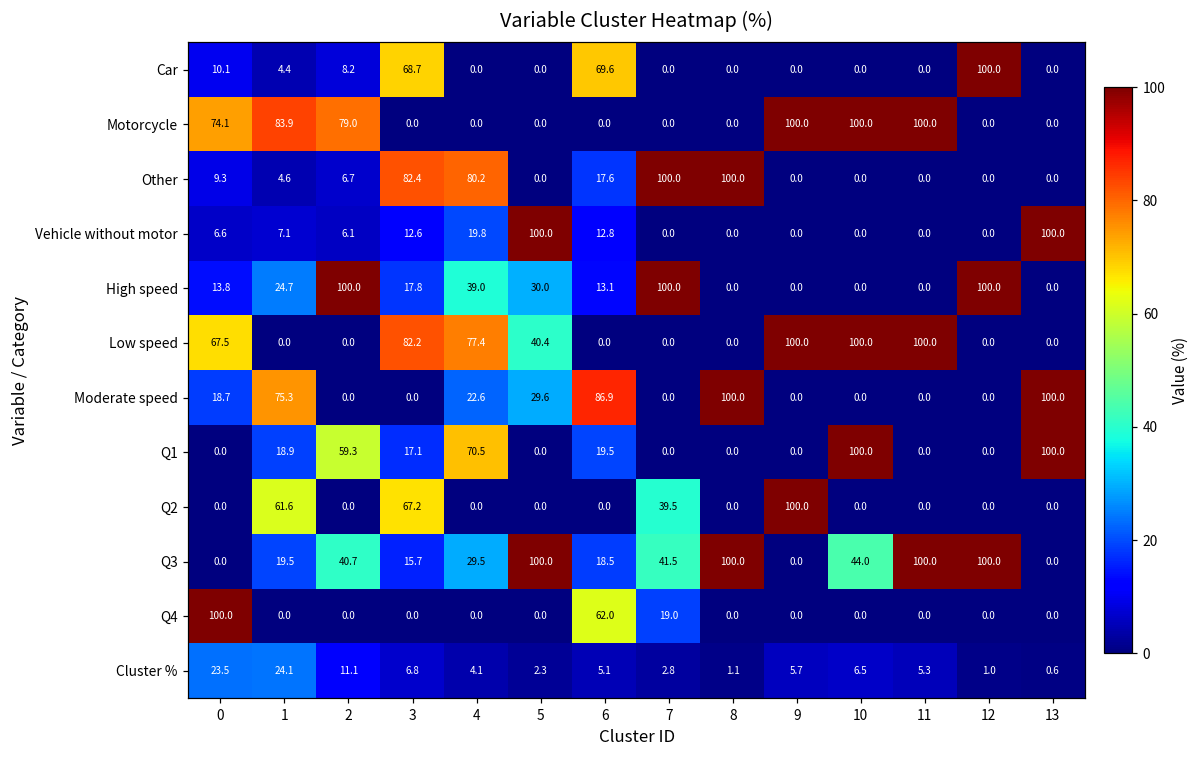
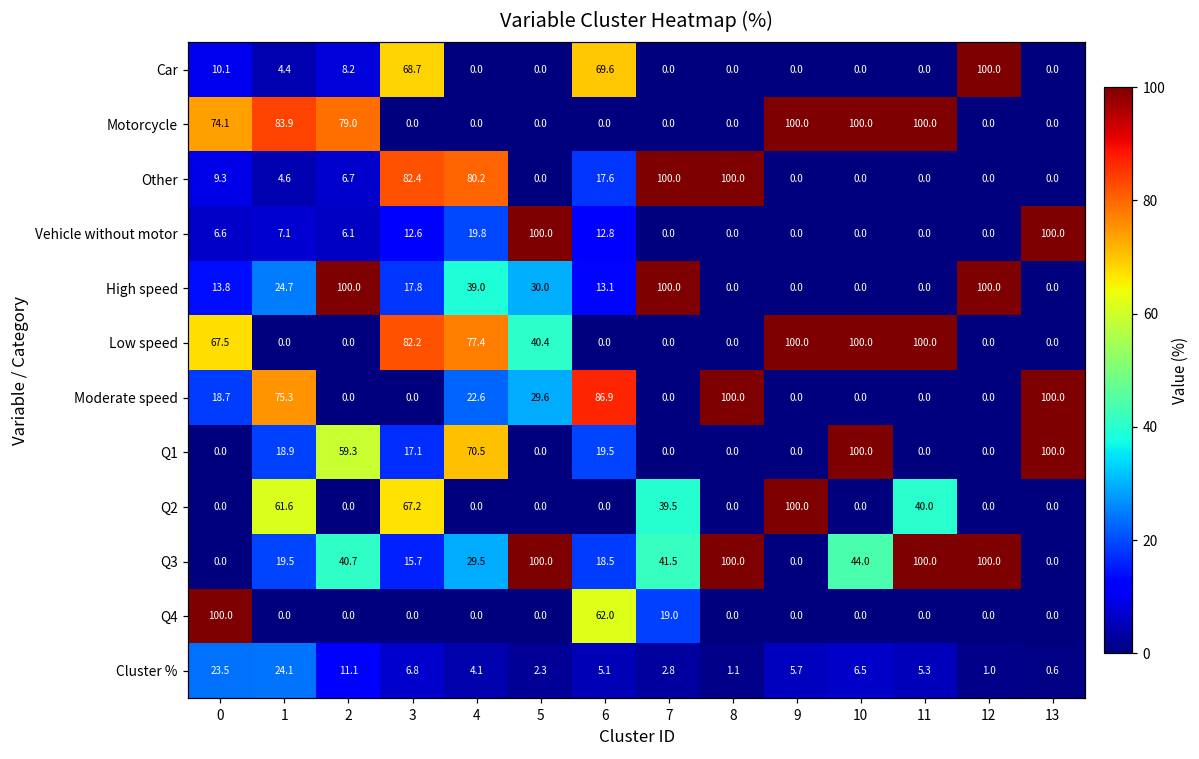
Q2, 11: 0.0 -> 40.0
